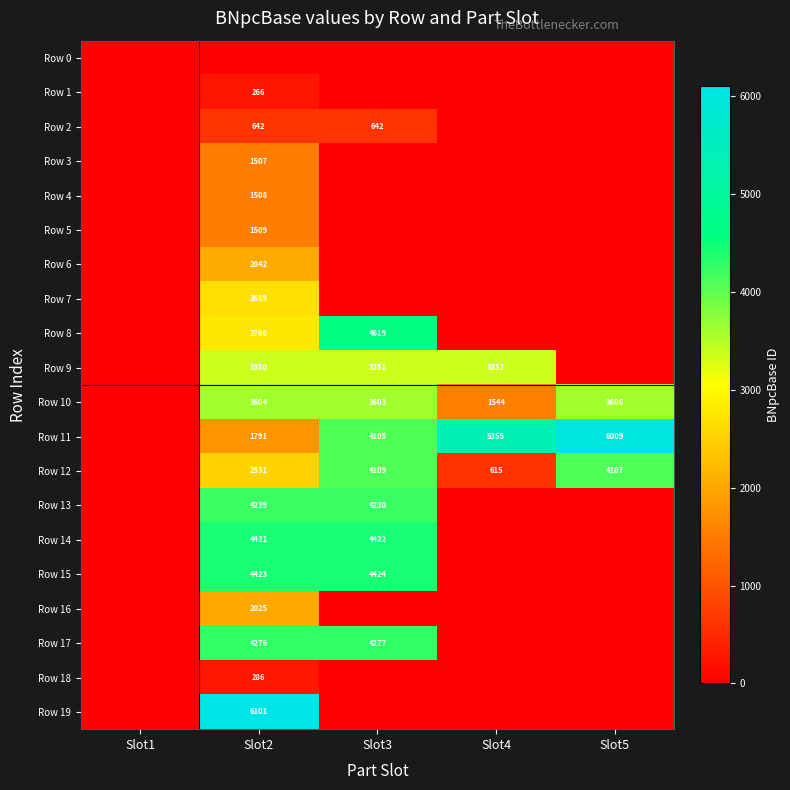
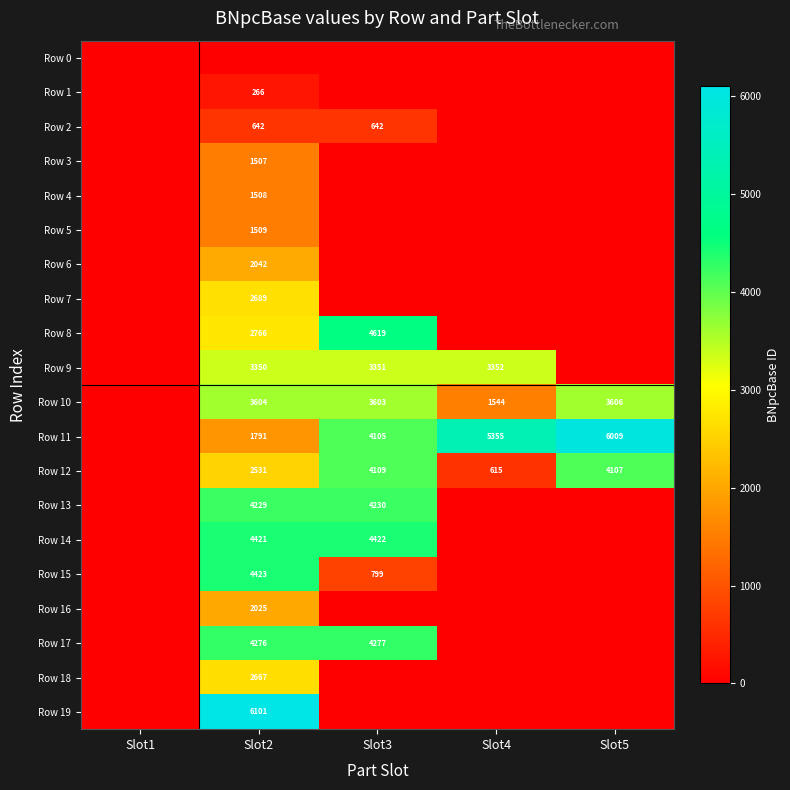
Row 15, Slot3: 4424 -> 799
Row 18, Slot2: 286 -> 2667
